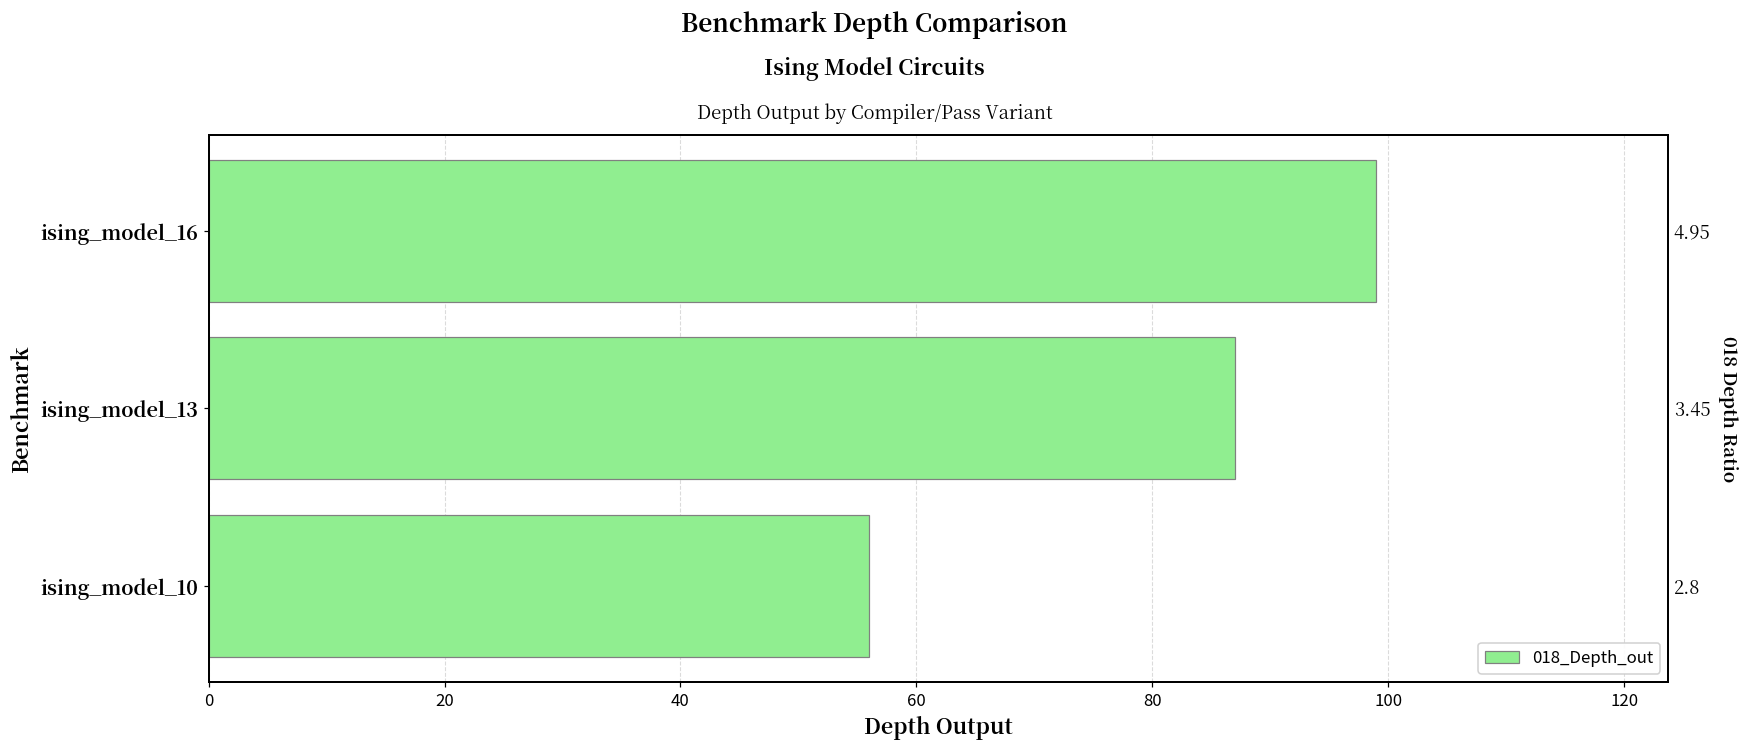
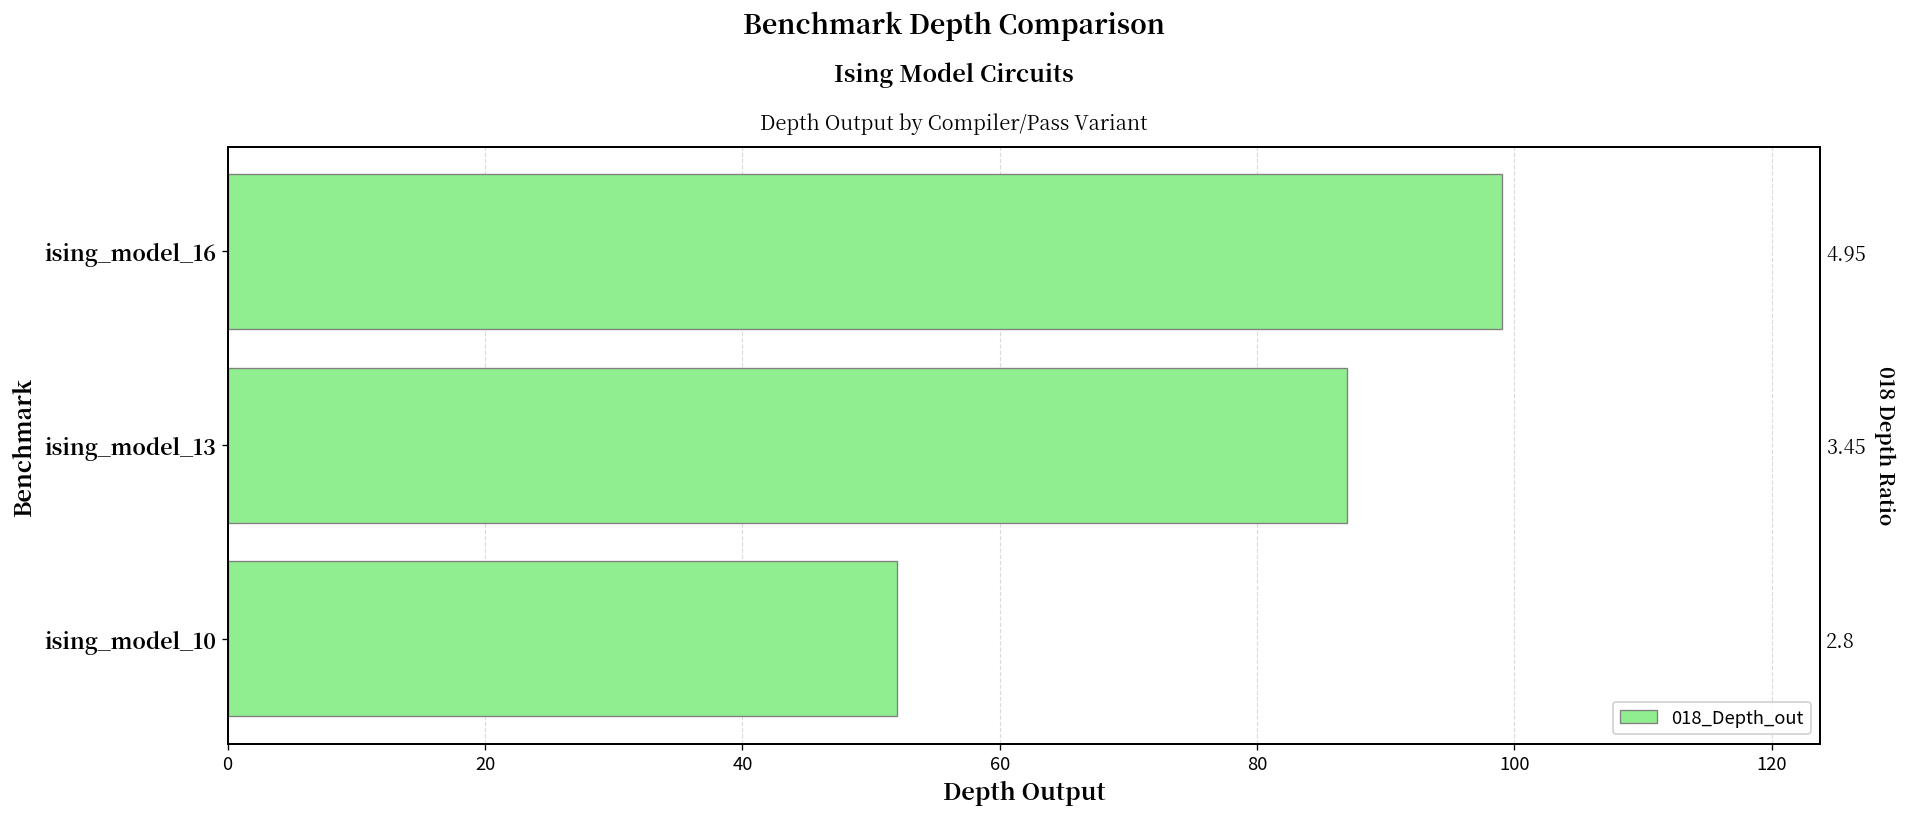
ising_model_10: 56 -> 52
